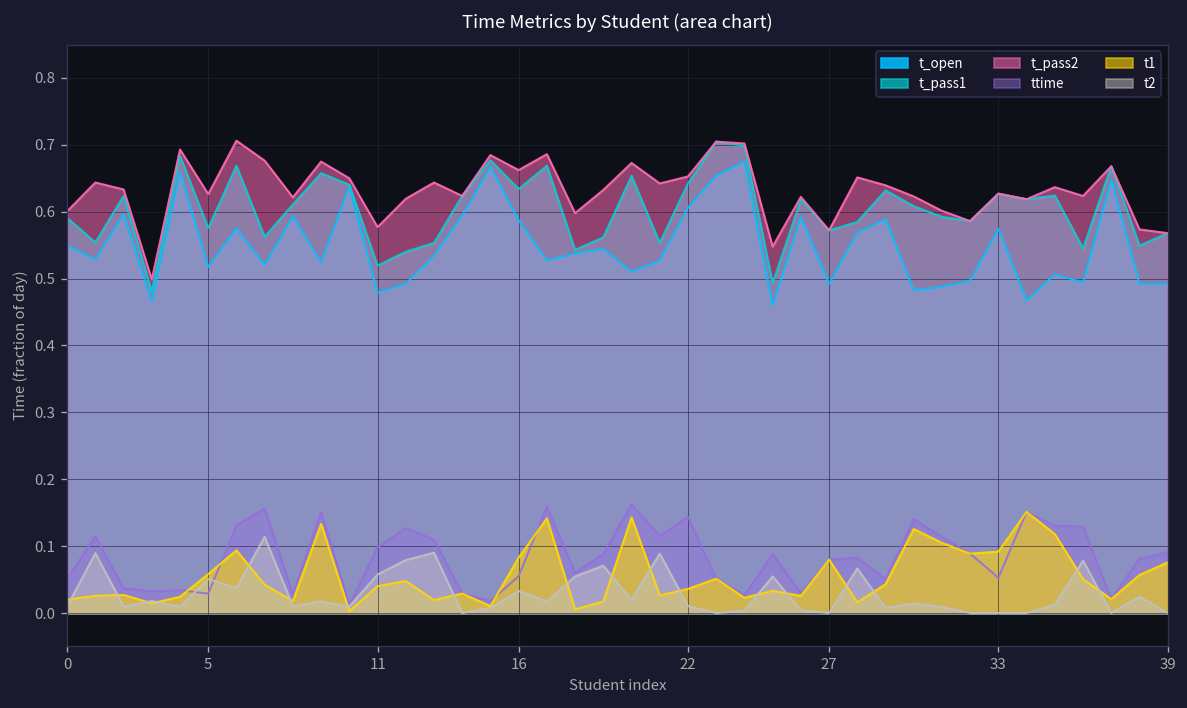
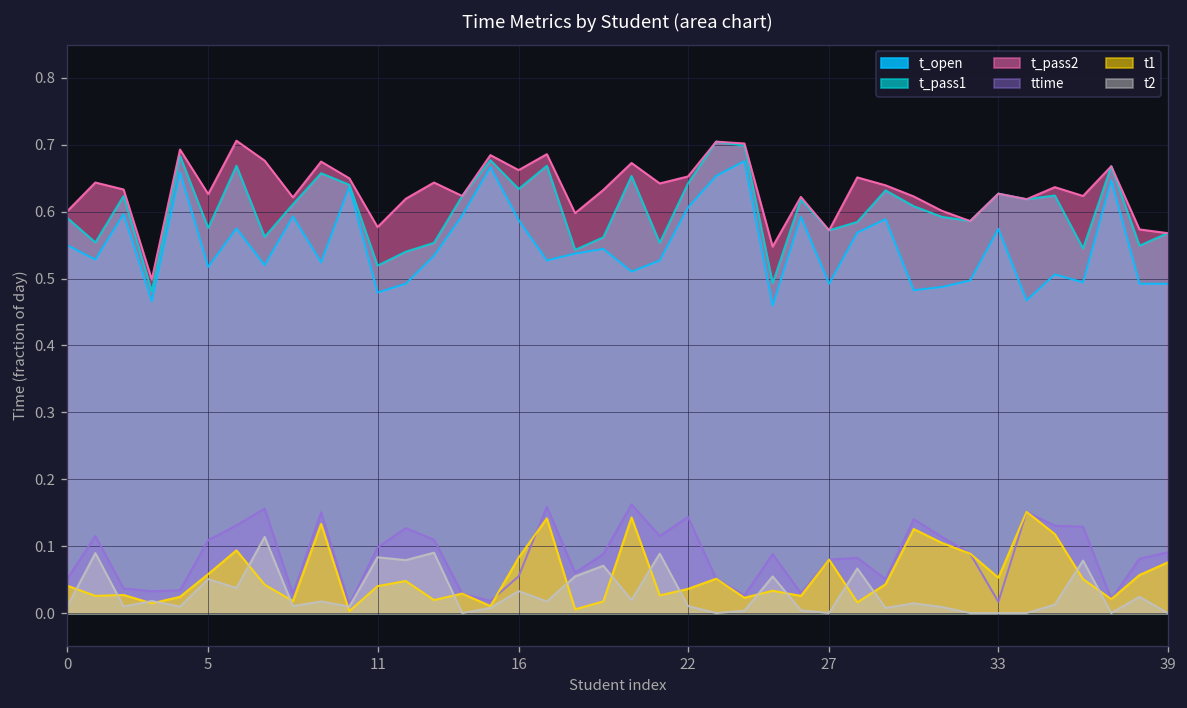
t1, 0: 0.02 -> 0.04
ttime, 5: 0.03 -> 0.11
t2, 11: 0.06 -> 0.08
ttime, 33: 0.05 -> 0.02
t1, 33: 0.09 -> 0.05
